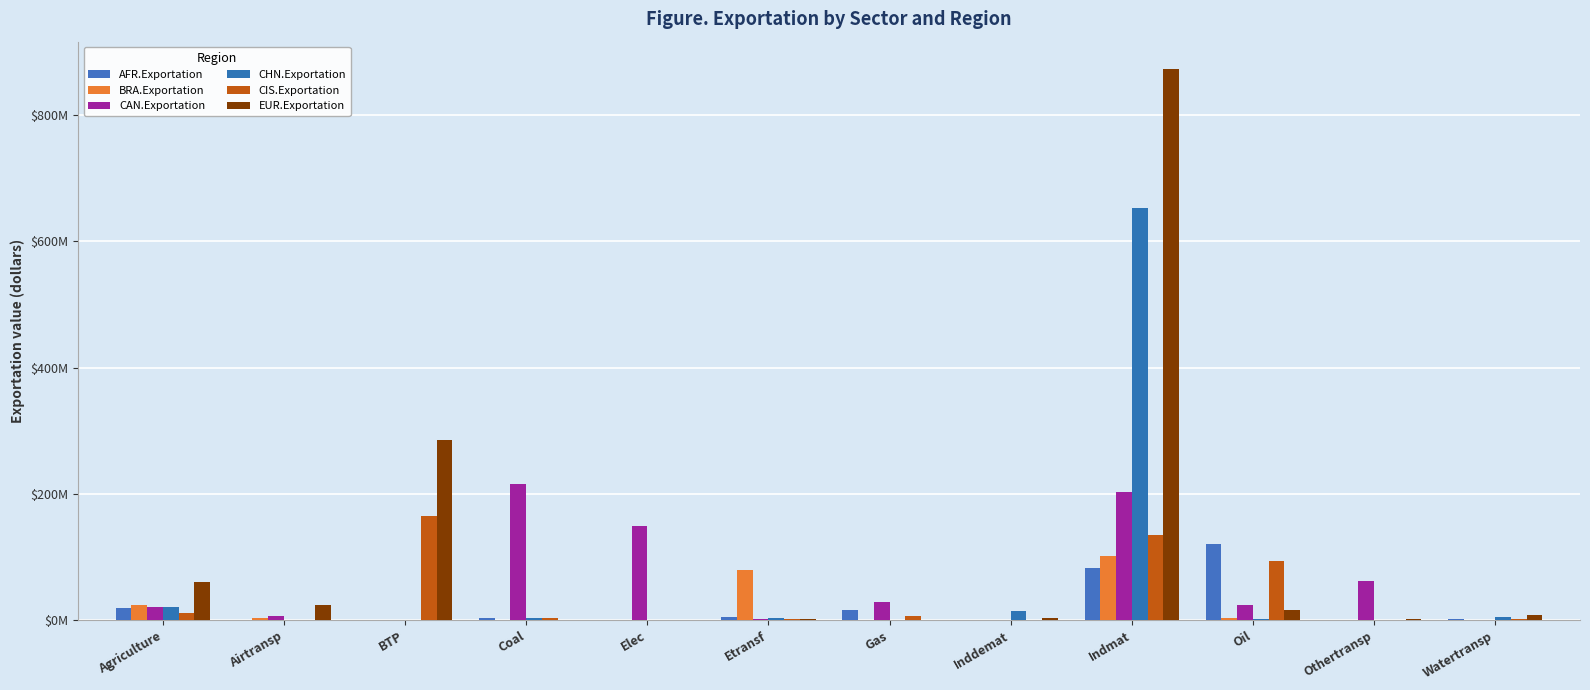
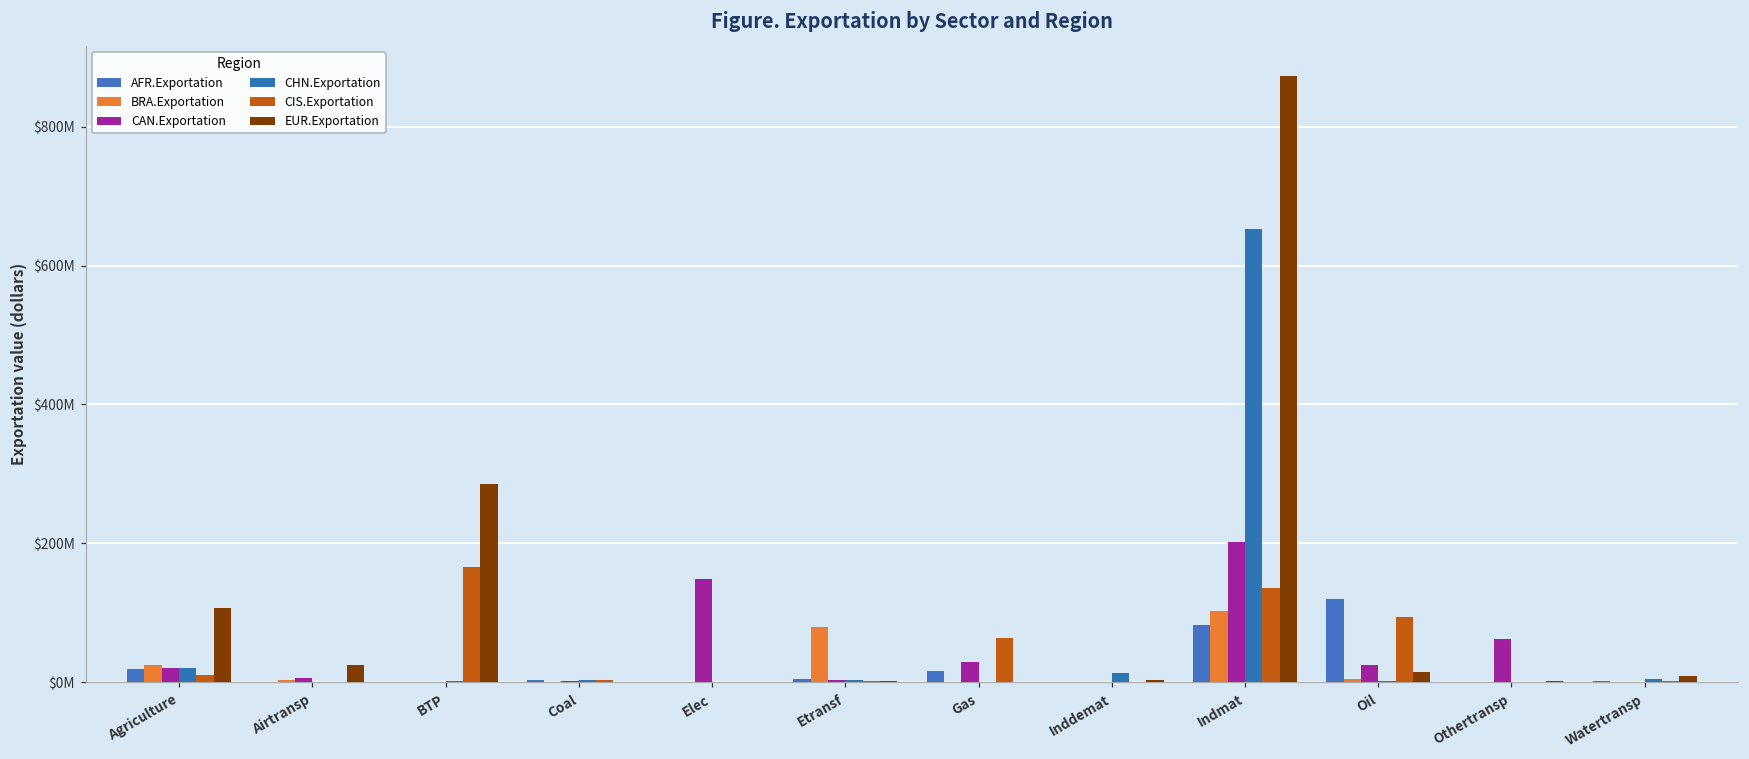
EUR.Exportation, Agriculture: $60000000 -> $110000000
CAN.Exportation, Coal: $220000000 -> $0
CIS.Exportation, Gas: $10000000 -> $60000000
